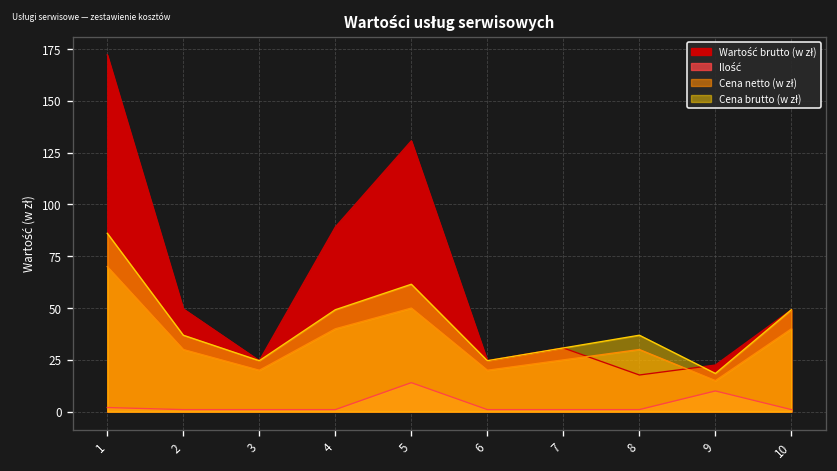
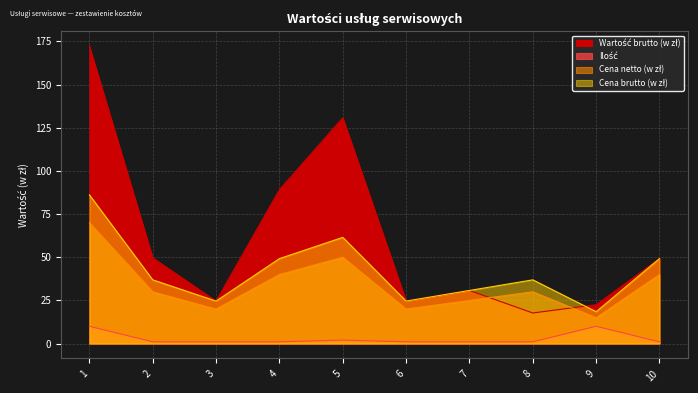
Ilość, 1: 2 -> 10
Ilość, 5: 14 -> 2
